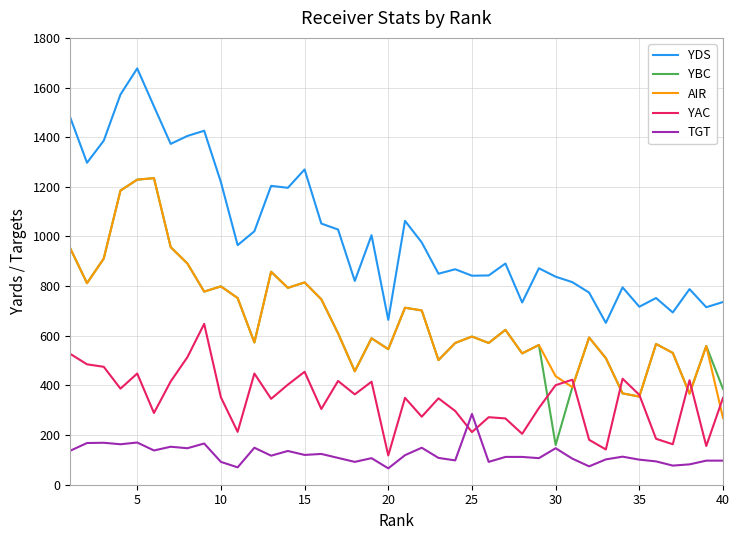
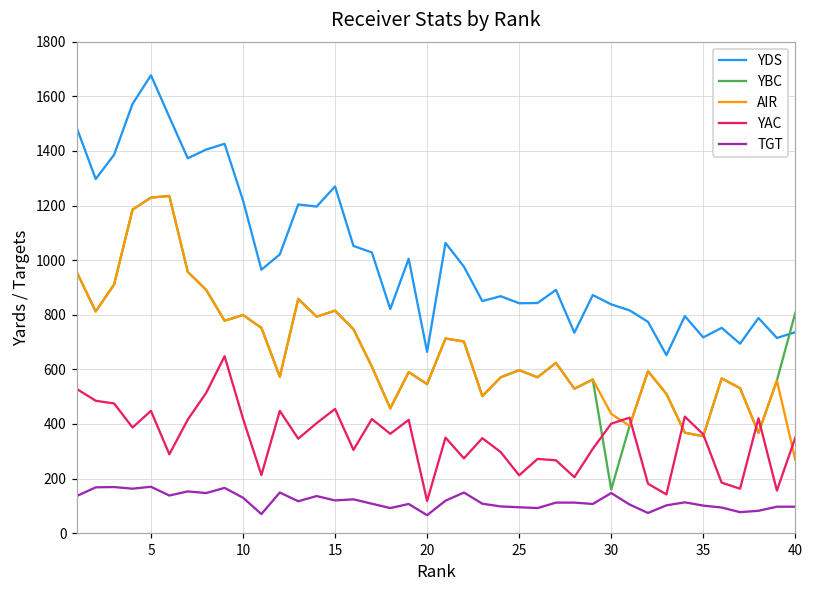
YAC, 10: 350 -> 420
TGT, 10: 90 -> 130
TGT, 25: 290 -> 100
YBC, 40: 390 -> 810
